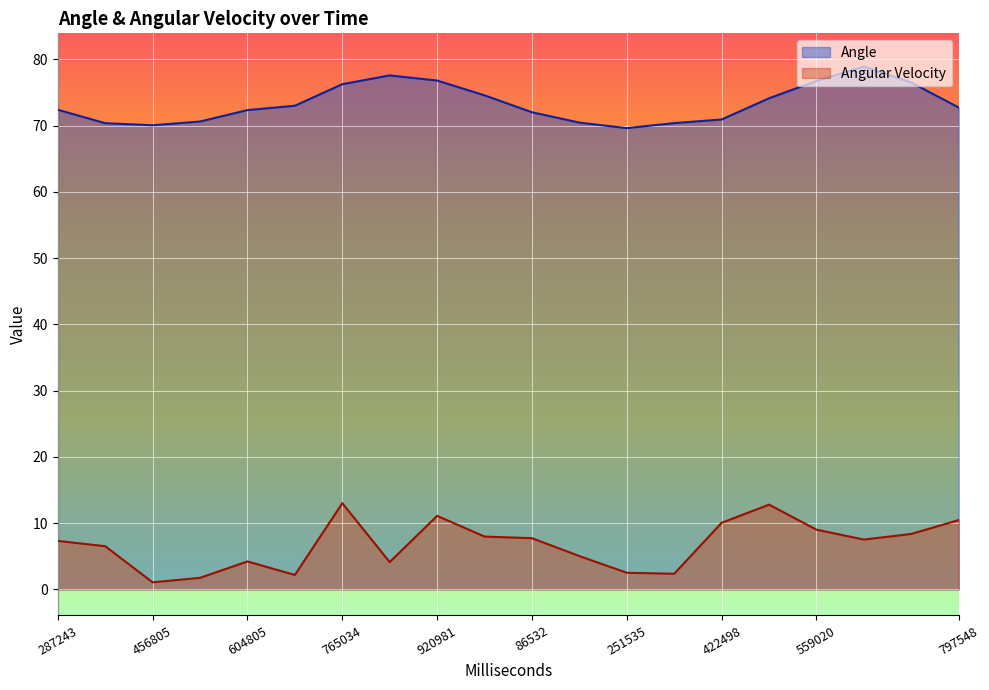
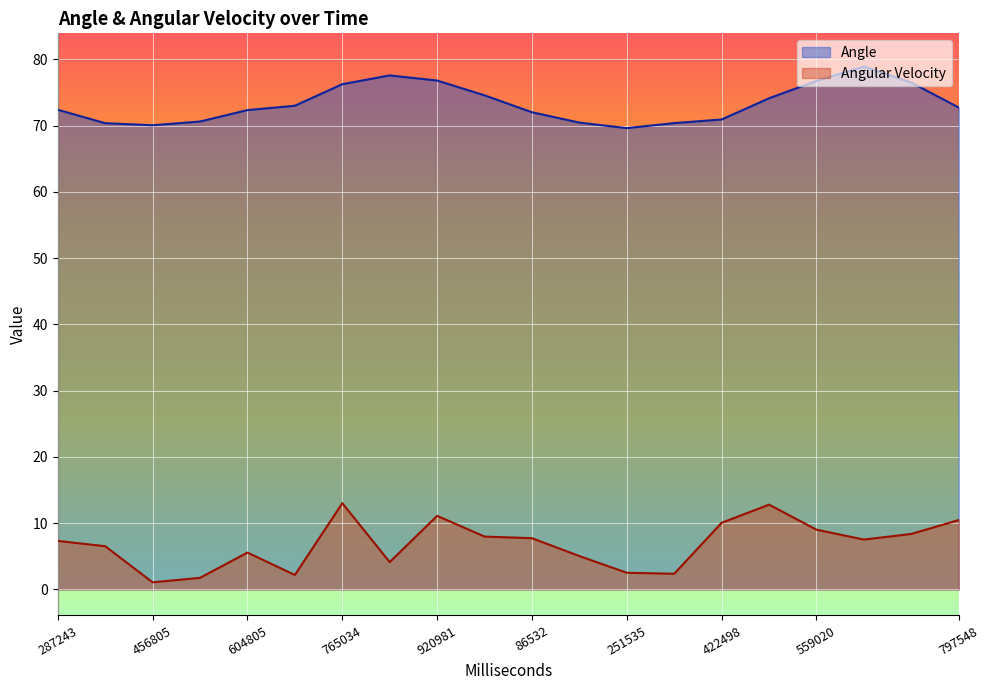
Angular Velocity, 604805: 4 -> 6
